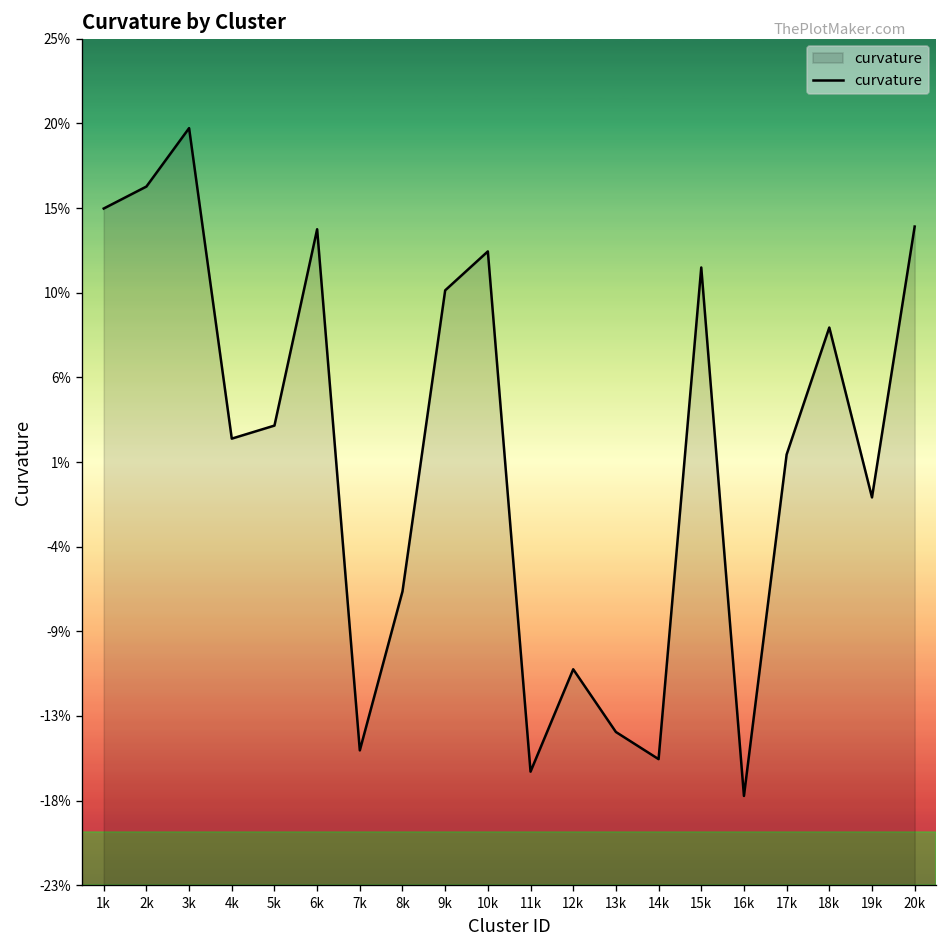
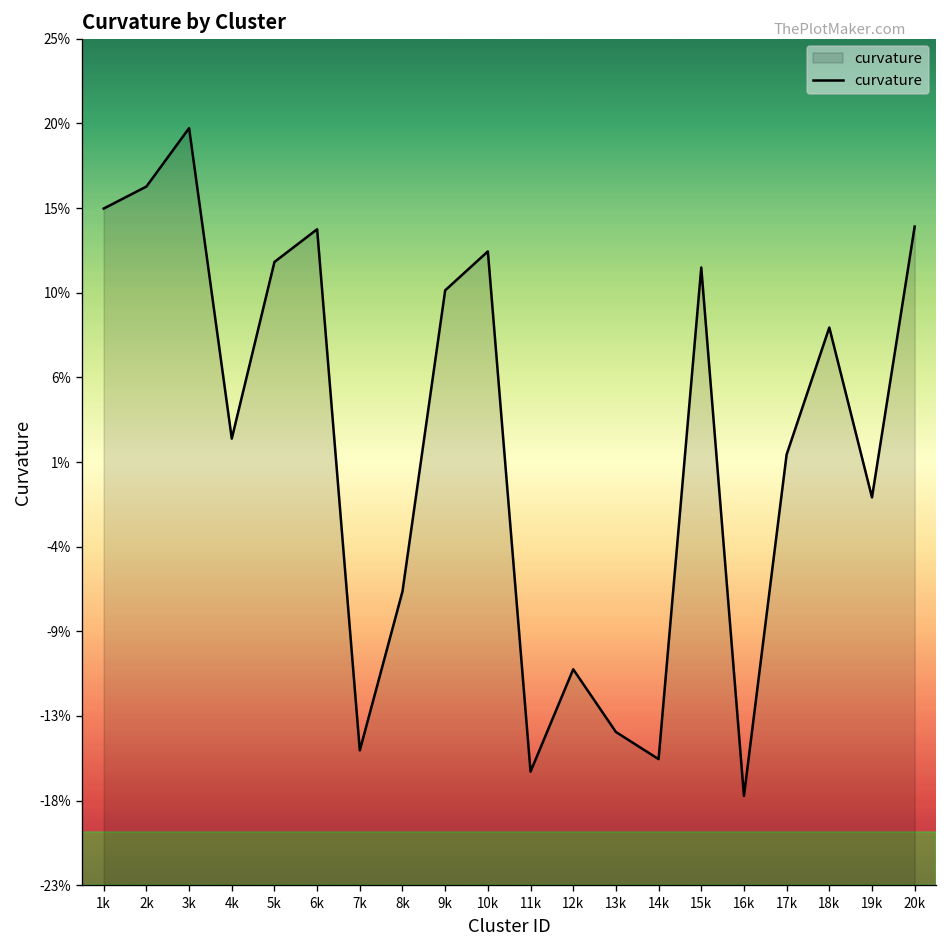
5k: 3.0% -> 12.2%
